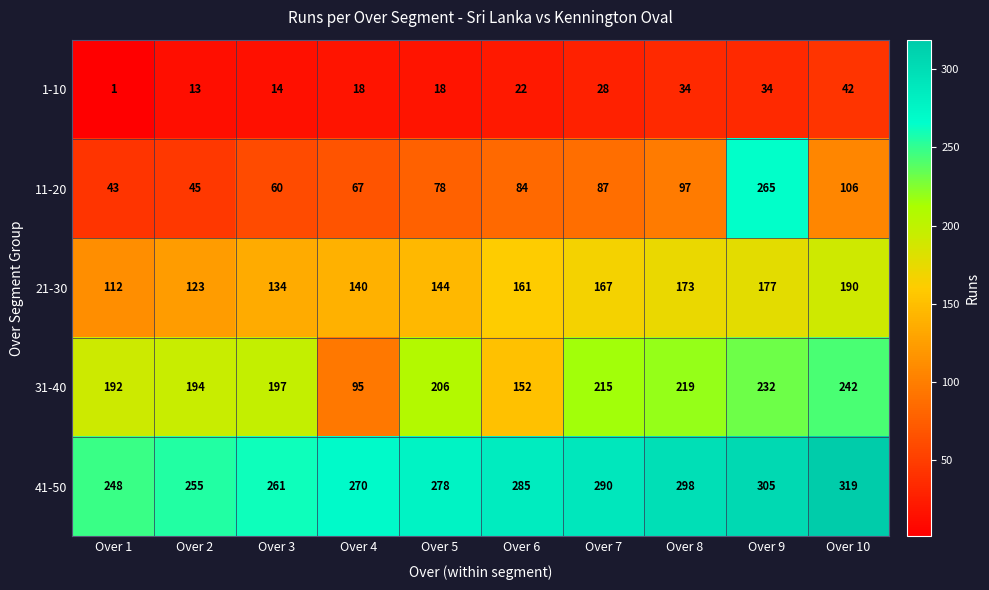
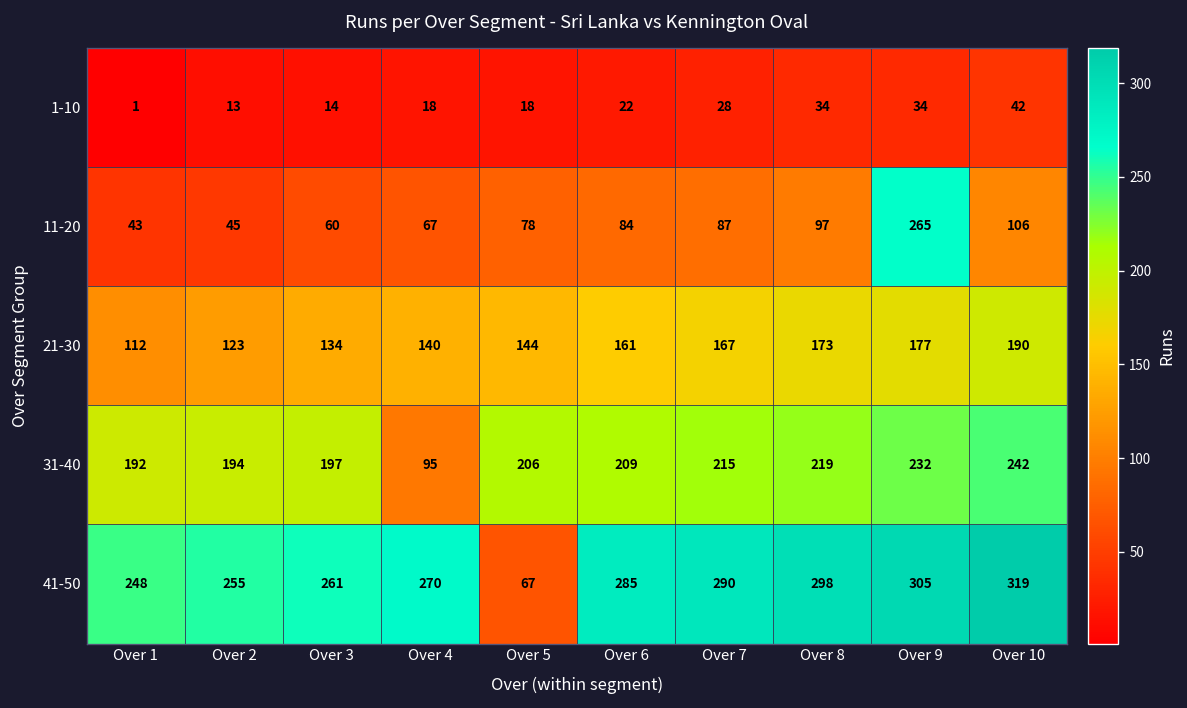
31-40, Over 6: 152 -> 209
41-50, Over 5: 278 -> 67
